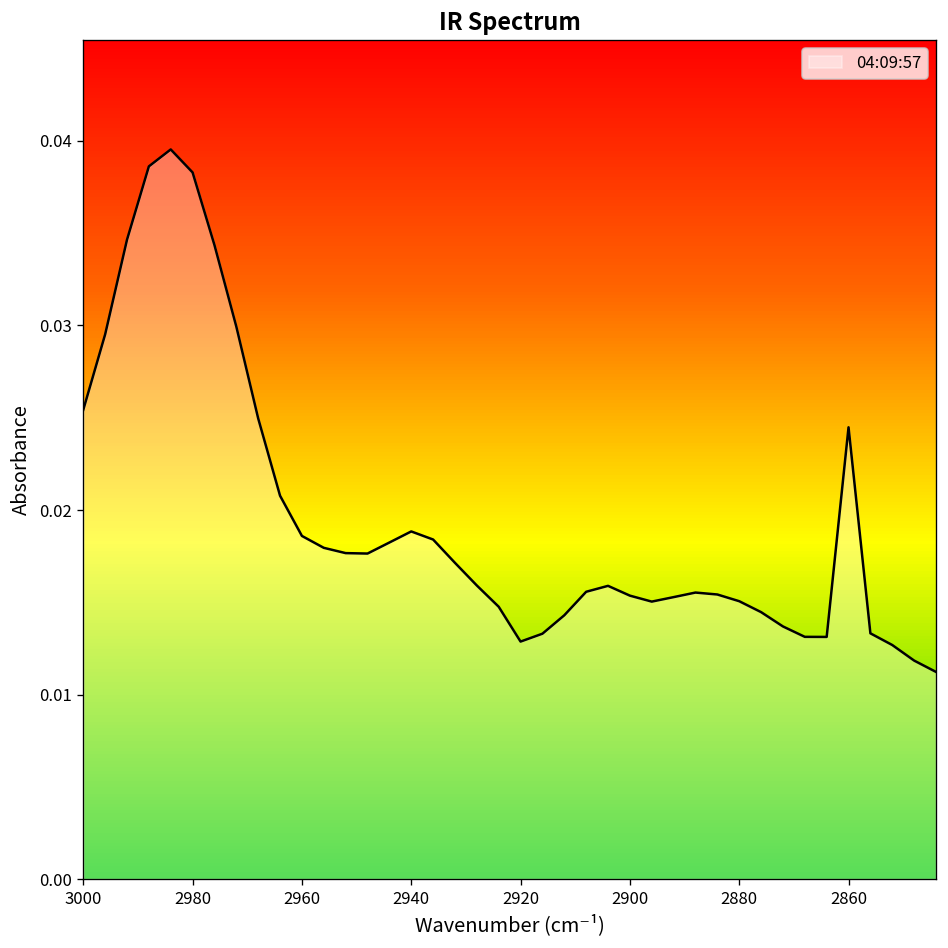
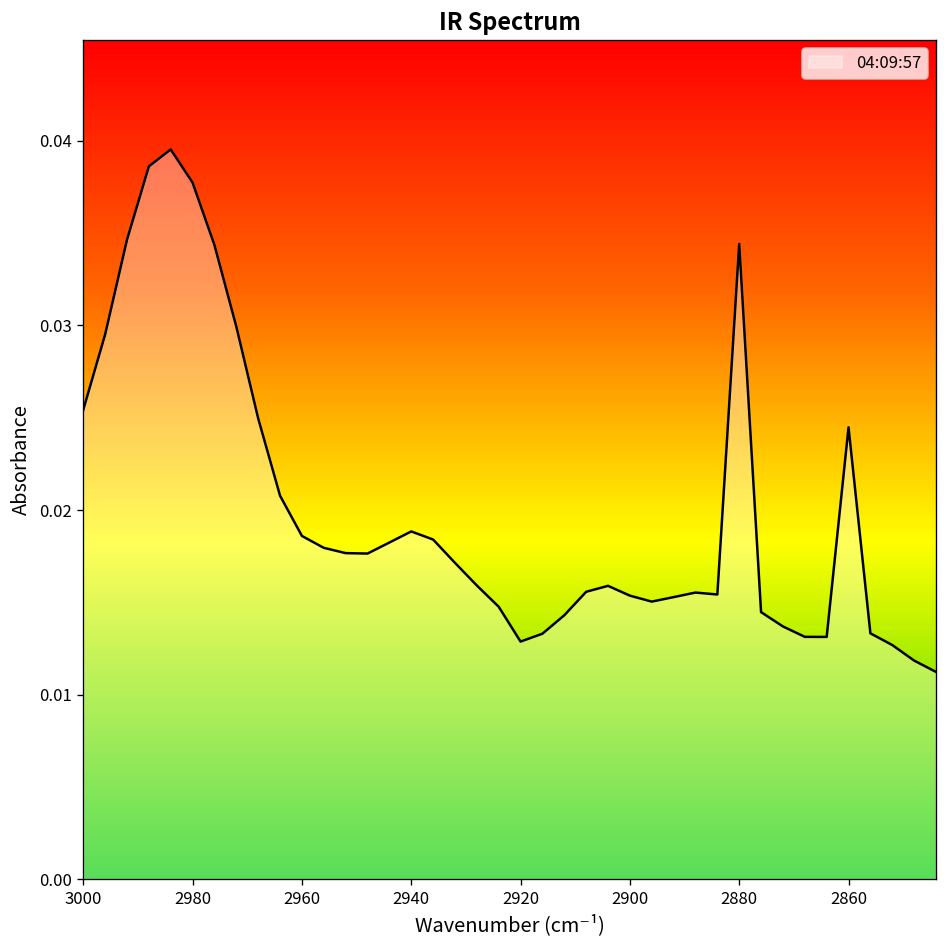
2980: 0.0383 -> 0.0377
2880: 0.0151 -> 0.0344
